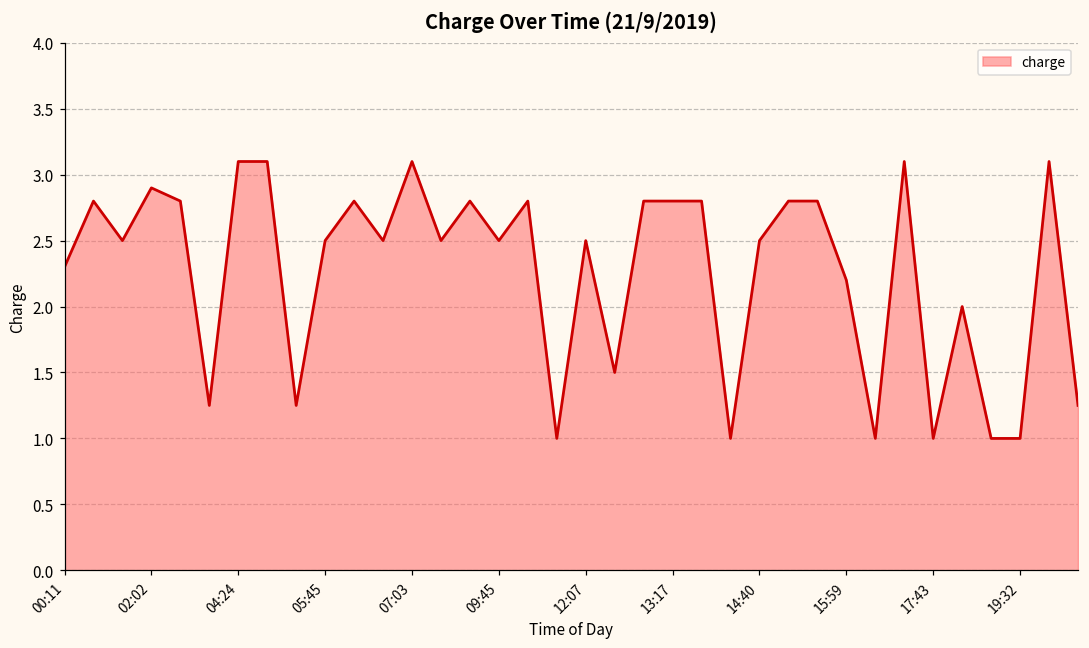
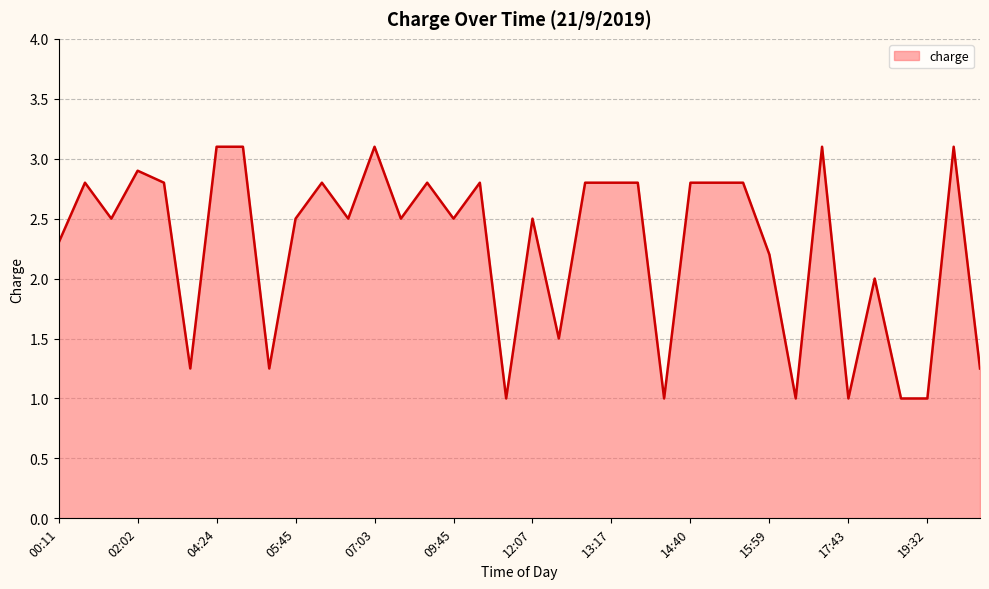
14:40: 2.5 -> 2.8
